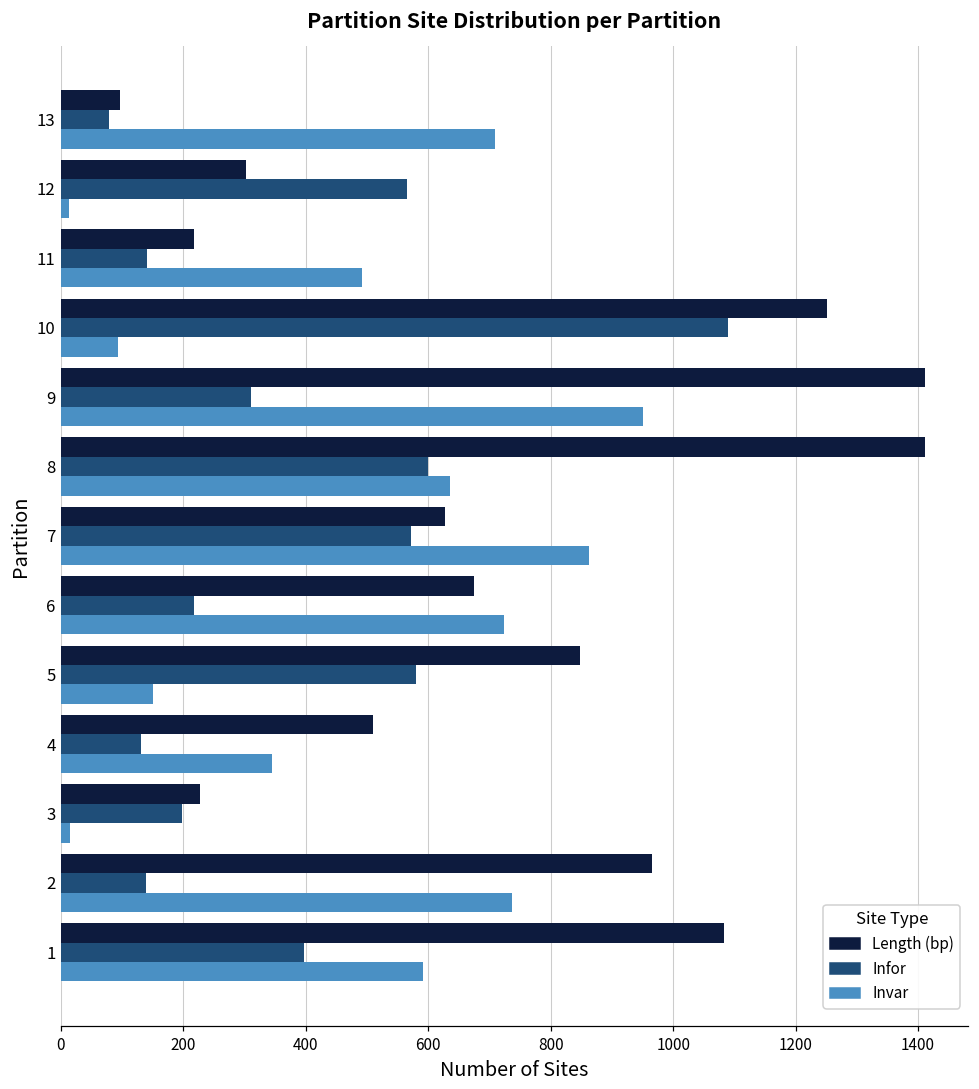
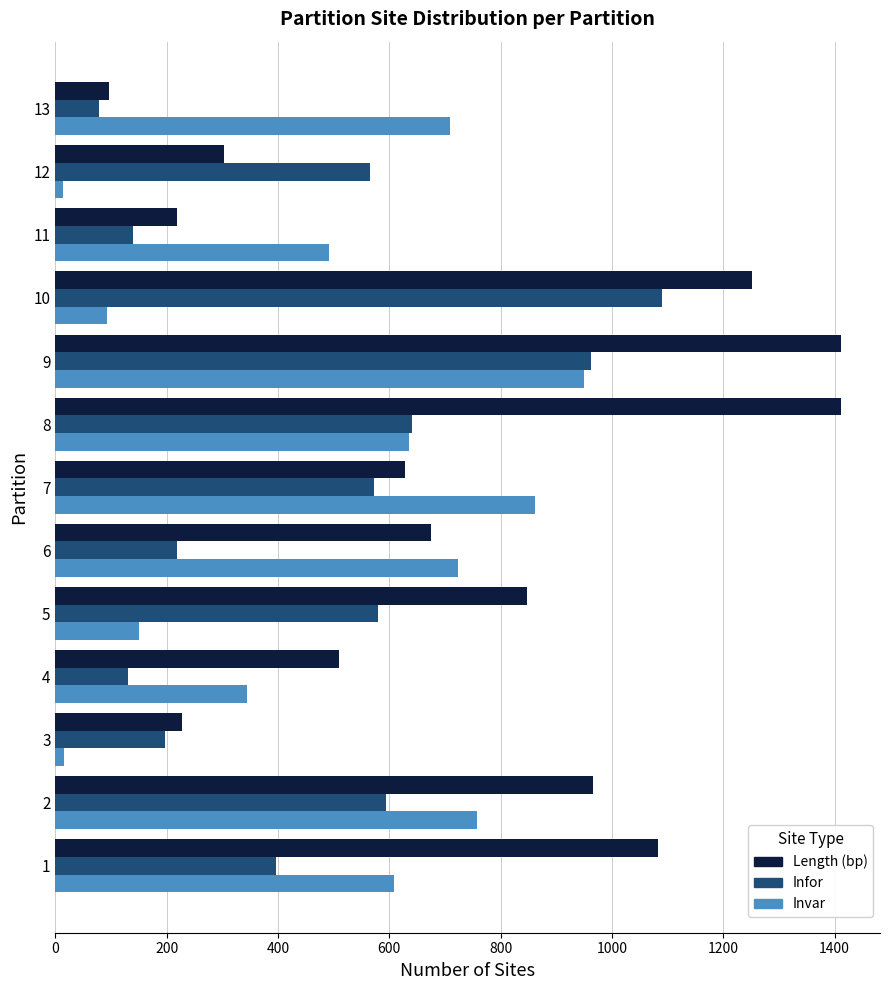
Infor, 9: 310 -> 960
Infor, 8: 600 -> 640
Infor, 2: 140 -> 590
Invar, 2: 740 -> 760
Invar, 1: 590 -> 610
